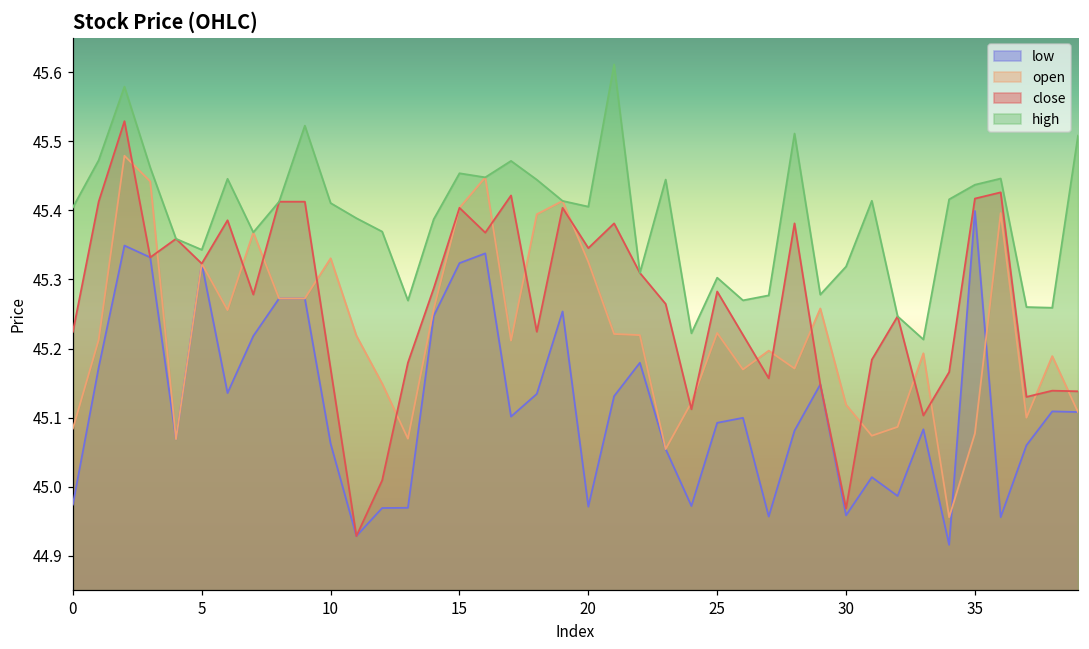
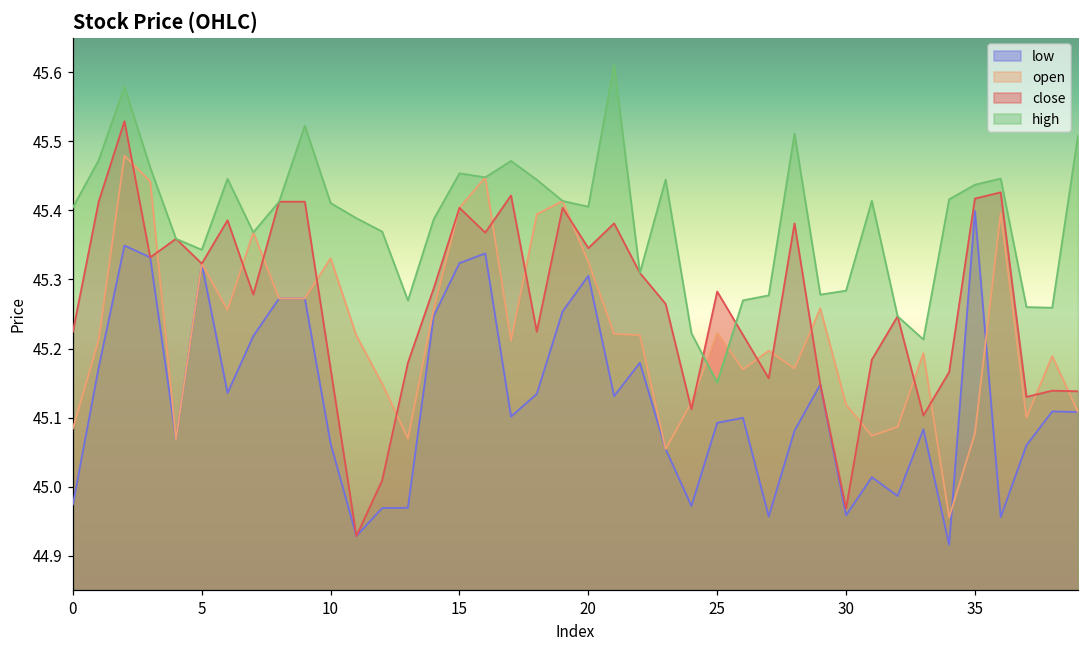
low, 20: 44.97 -> 45.31
high, 25: 45.30 -> 45.15
high, 30: 45.32 -> 45.28
